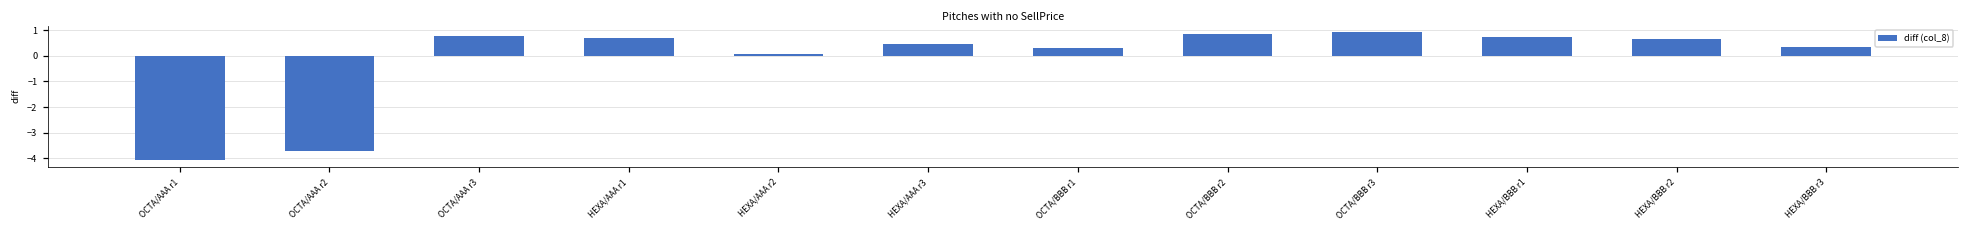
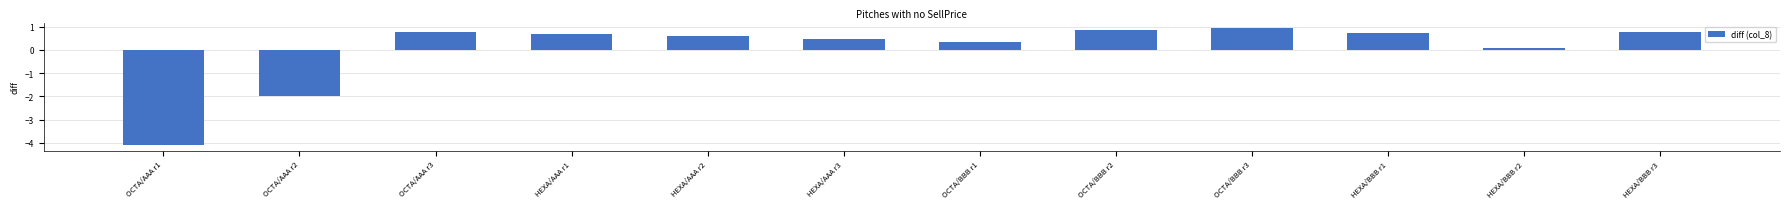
OCTA/AAA r2: -3.7 -> -2.0
HEXA/AAA r2: 0.1 -> 0.6
HEXA/BBB r2: 0.7 -> 0.1
HEXA/BBB r3: 0.3 -> 0.8
